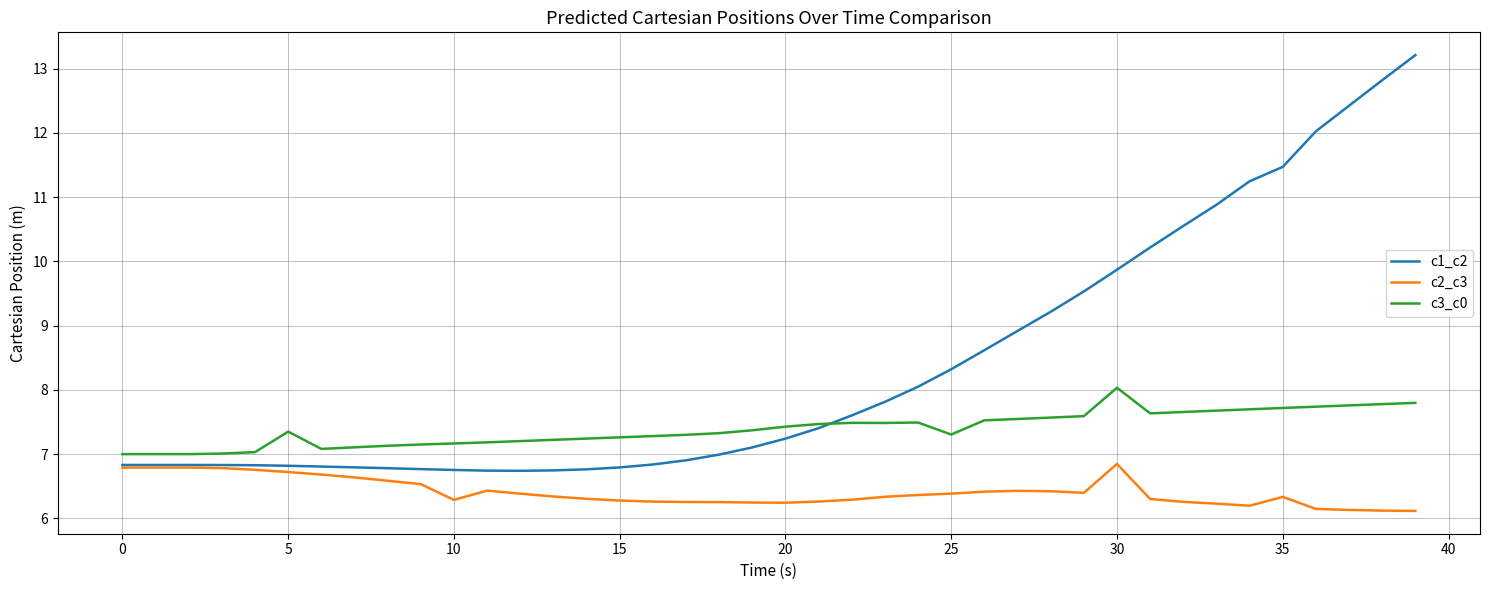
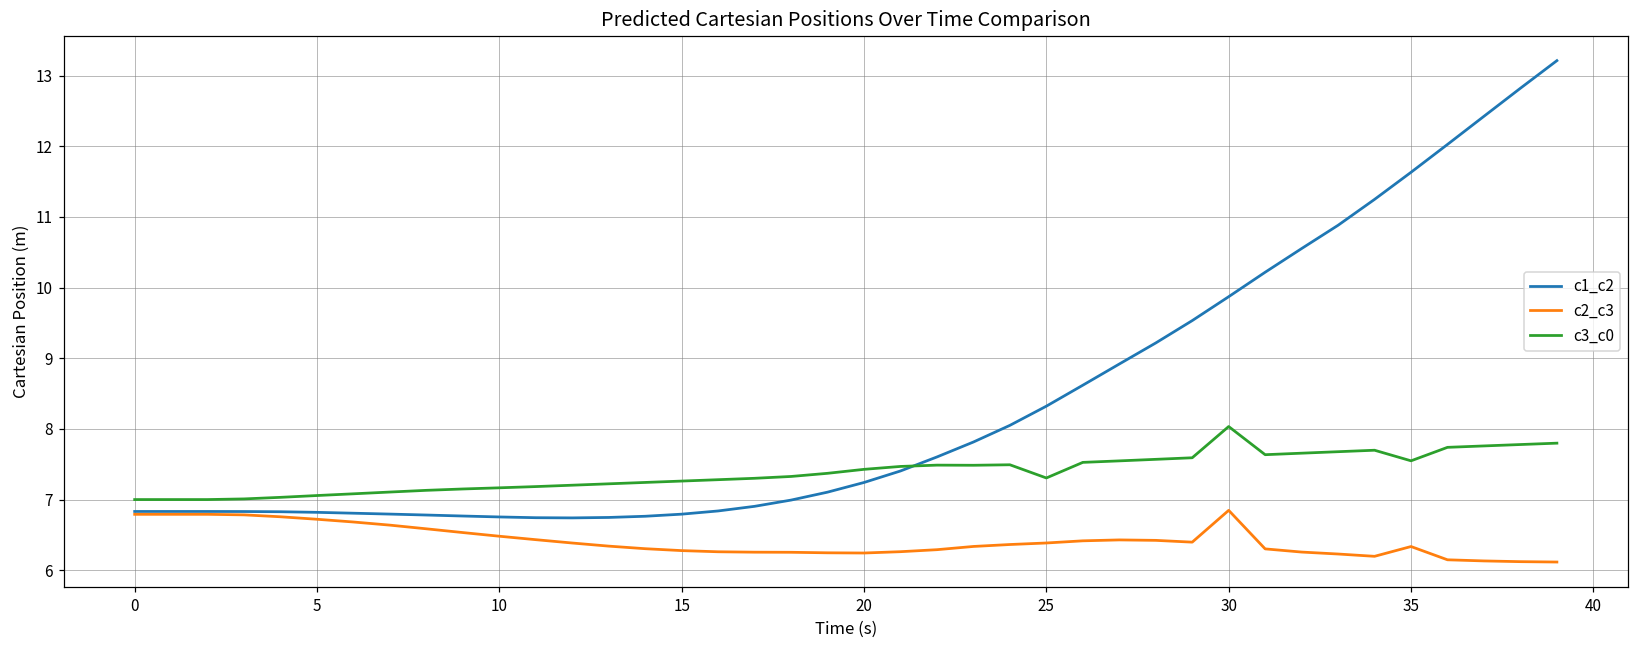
c3_c0, 5: 7.4 -> 7.1
c2_c3, 10: 6.3 -> 6.5
c1_c2, 35: 11.5 -> 11.6
c3_c0, 35: 7.7 -> 7.5
